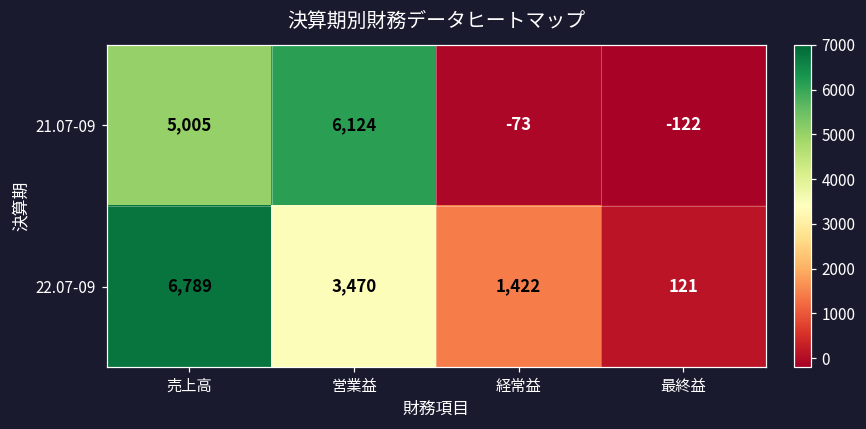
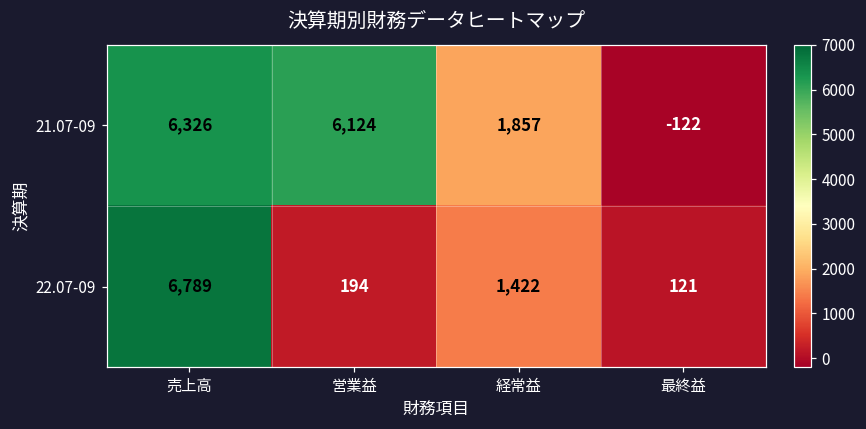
21.07-09, 売上高: 5,005 -> 6,326
21.07-09, 経常益: -73 -> 1,857
22.07-09, 営業益: 3,470 -> 194
